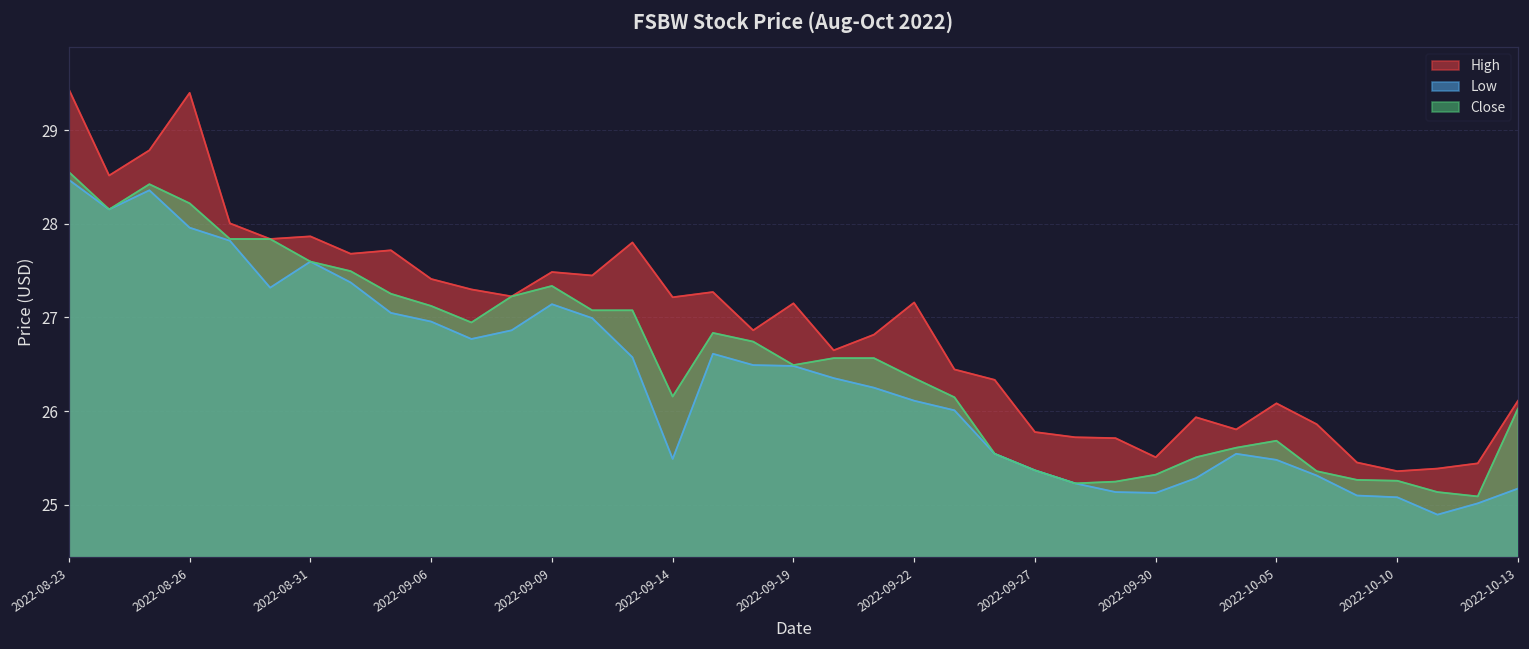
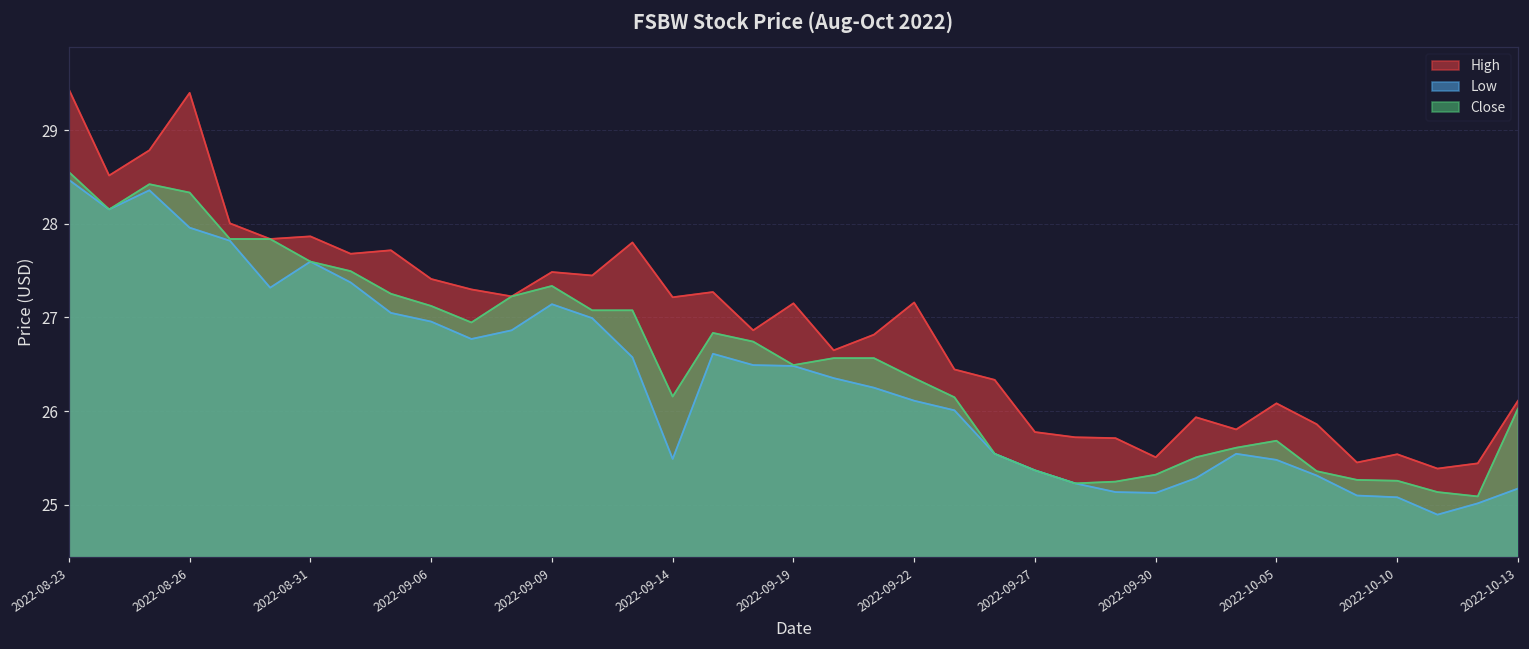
Close, 2022-08-26: 28.2 -> 28.3
High, 2022-10-10: 25.4 -> 25.5
